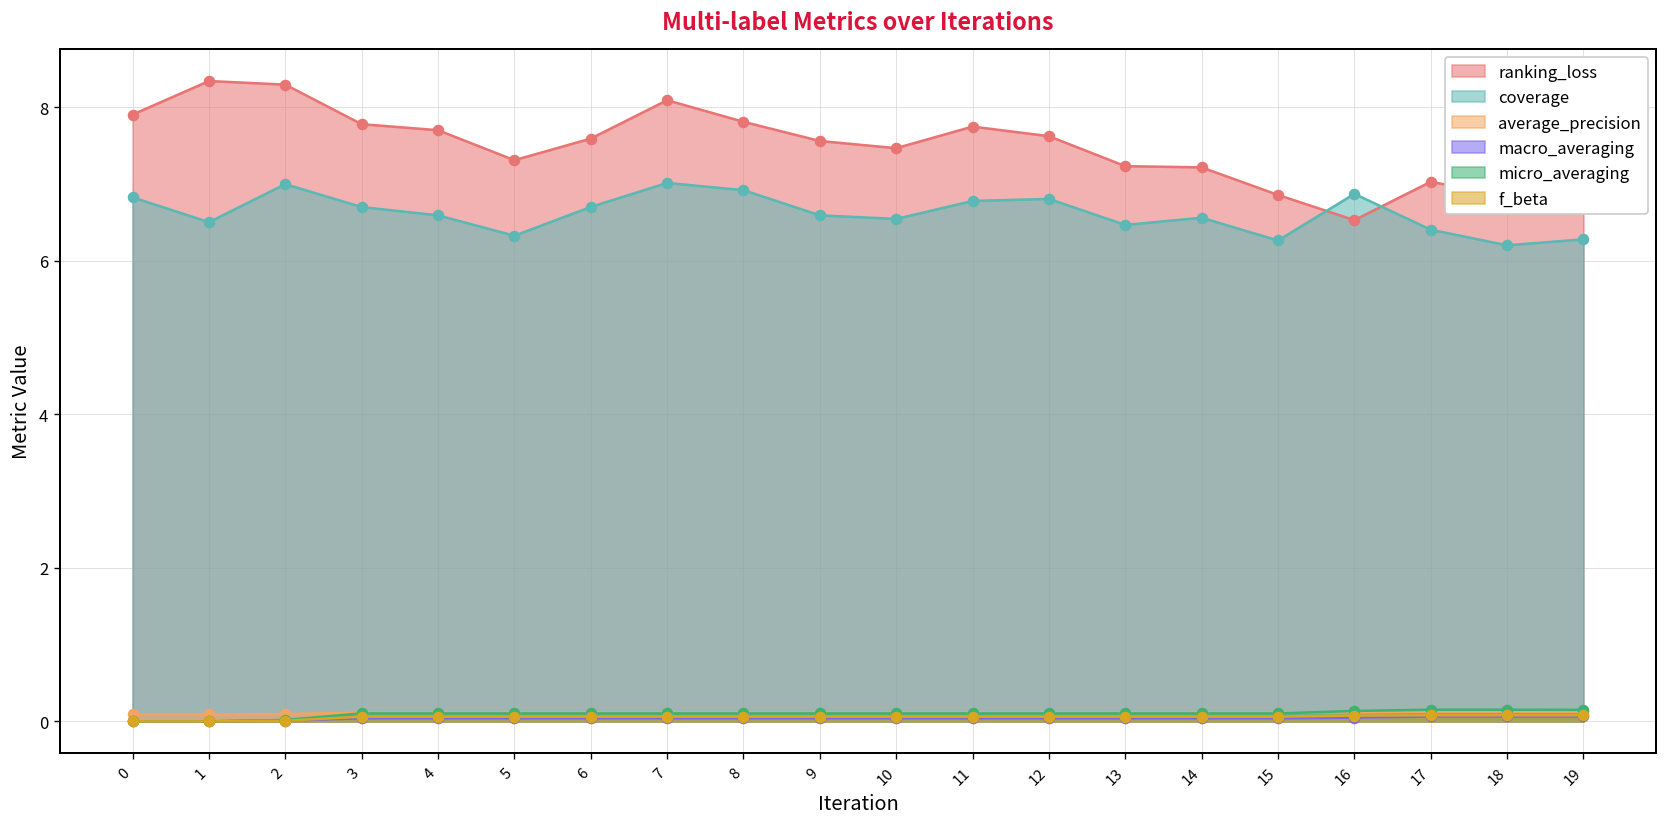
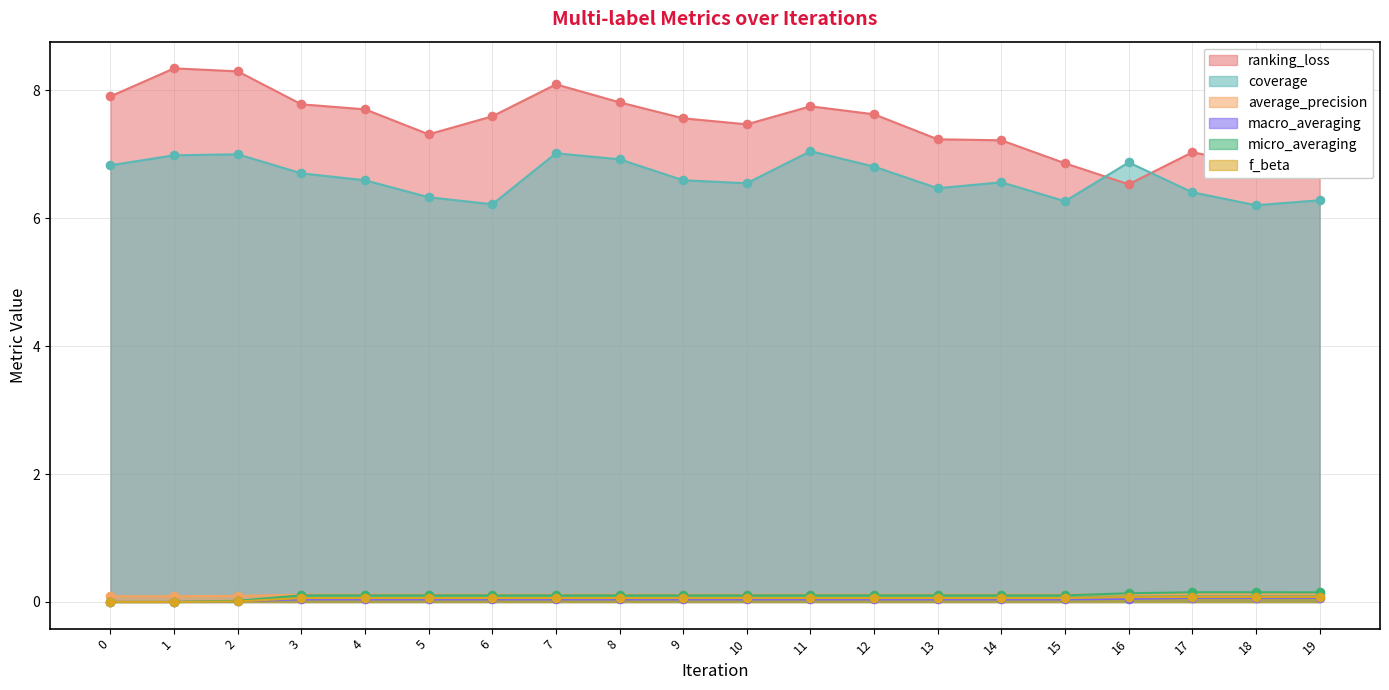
coverage, 1: 6.5 -> 7.0
coverage, 6: 6.7 -> 6.2
coverage, 11: 6.8 -> 7.0
